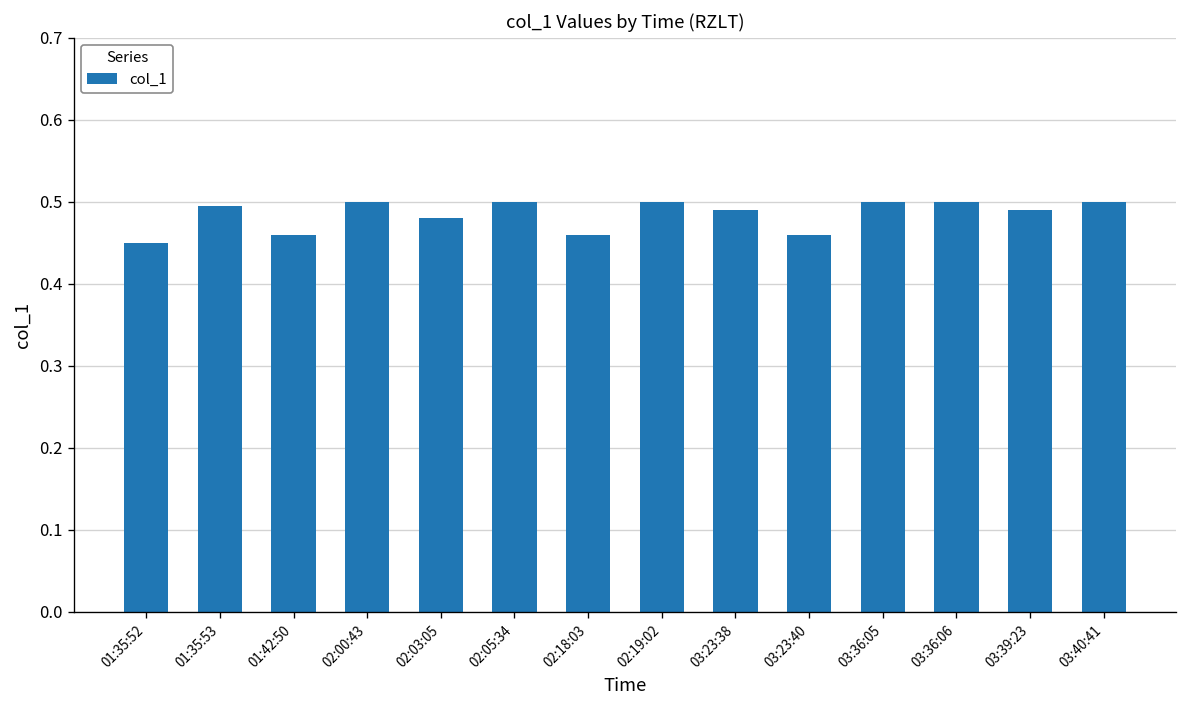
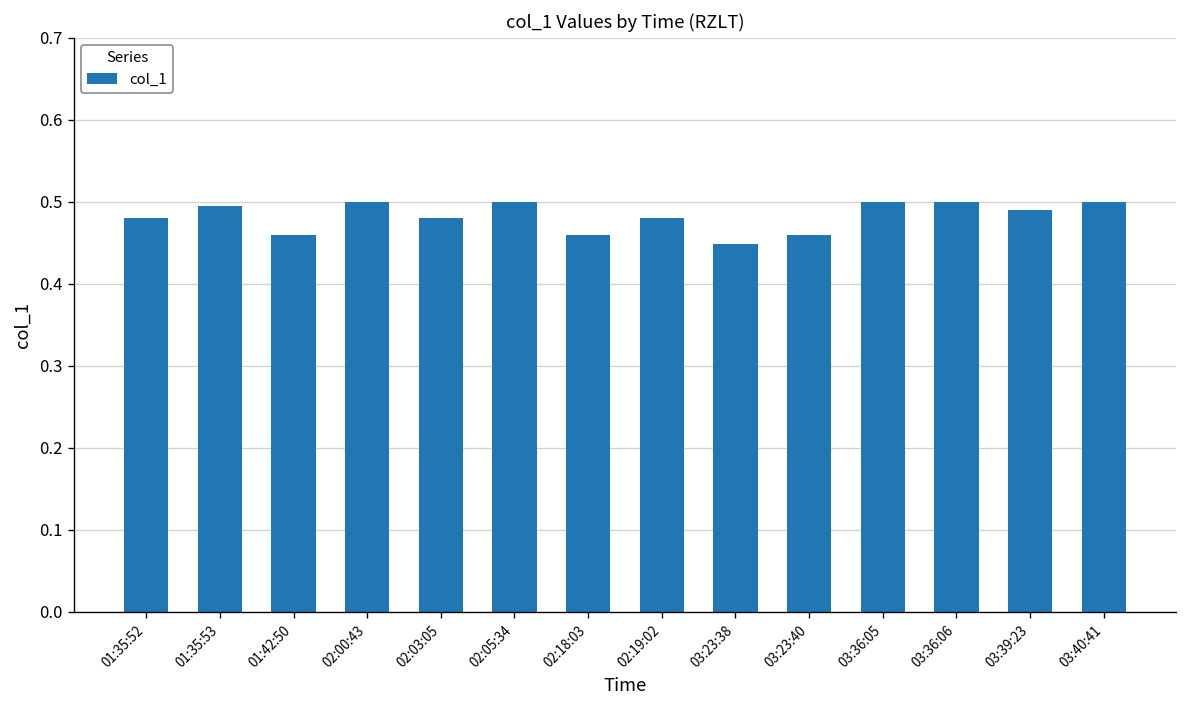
01:35:52: 0.45 -> 0.48
02:19:02: 0.50 -> 0.48
03:23:38: 0.49 -> 0.45
